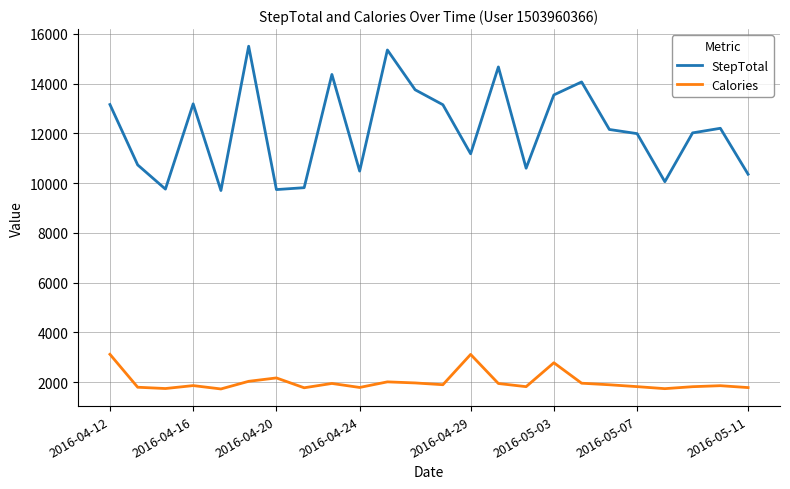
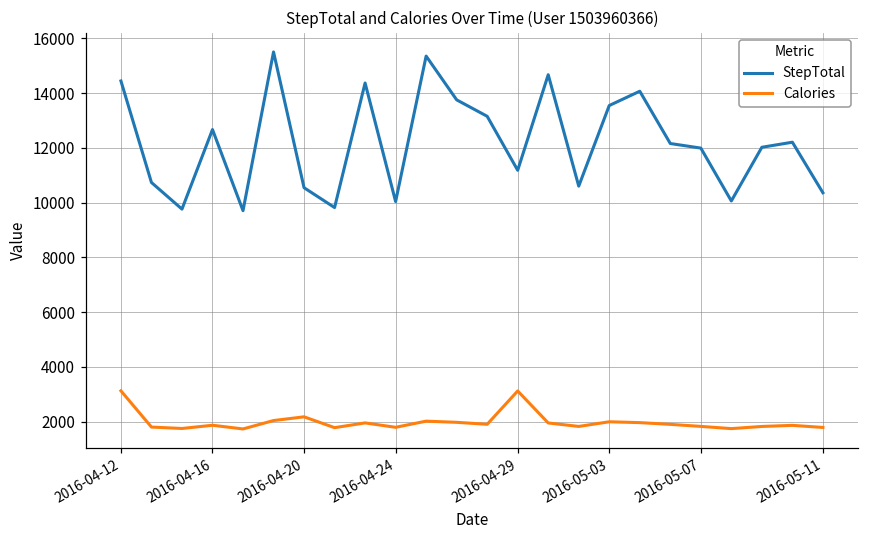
StepTotal, 2016-04-12: 13200 -> 14400
StepTotal, 2016-04-16: 13200 -> 12700
StepTotal, 2016-04-20: 9700 -> 10500
StepTotal, 2016-04-24: 10500 -> 10000
Calories, 2016-05-03: 2800 -> 2000
